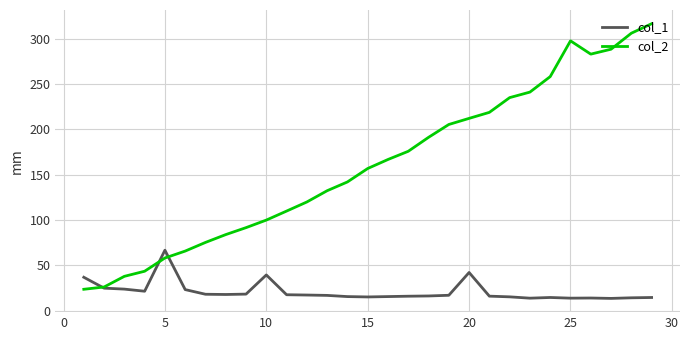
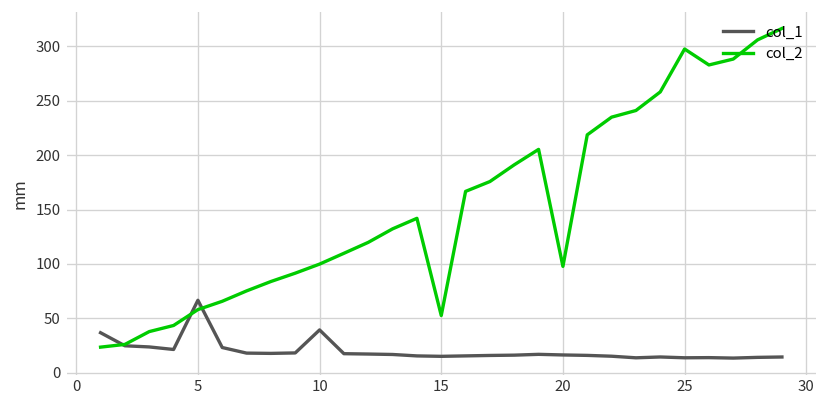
col_2, 15: 160 -> 50
col_1, 20: 40 -> 20
col_2, 20: 210 -> 100
